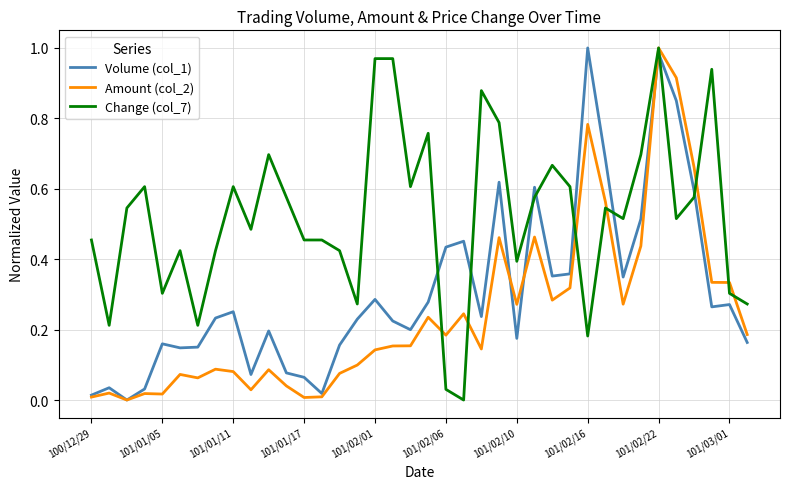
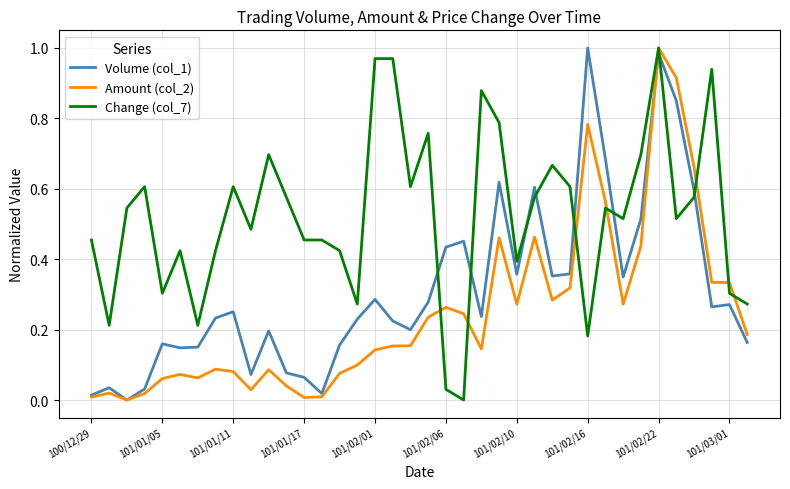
Amount (col_2), 101/01/05: 0.02 -> 0.06
Amount (col_2), 101/02/06: 0.18 -> 0.26
Volume (col_1), 101/02/10: 0.18 -> 0.36
